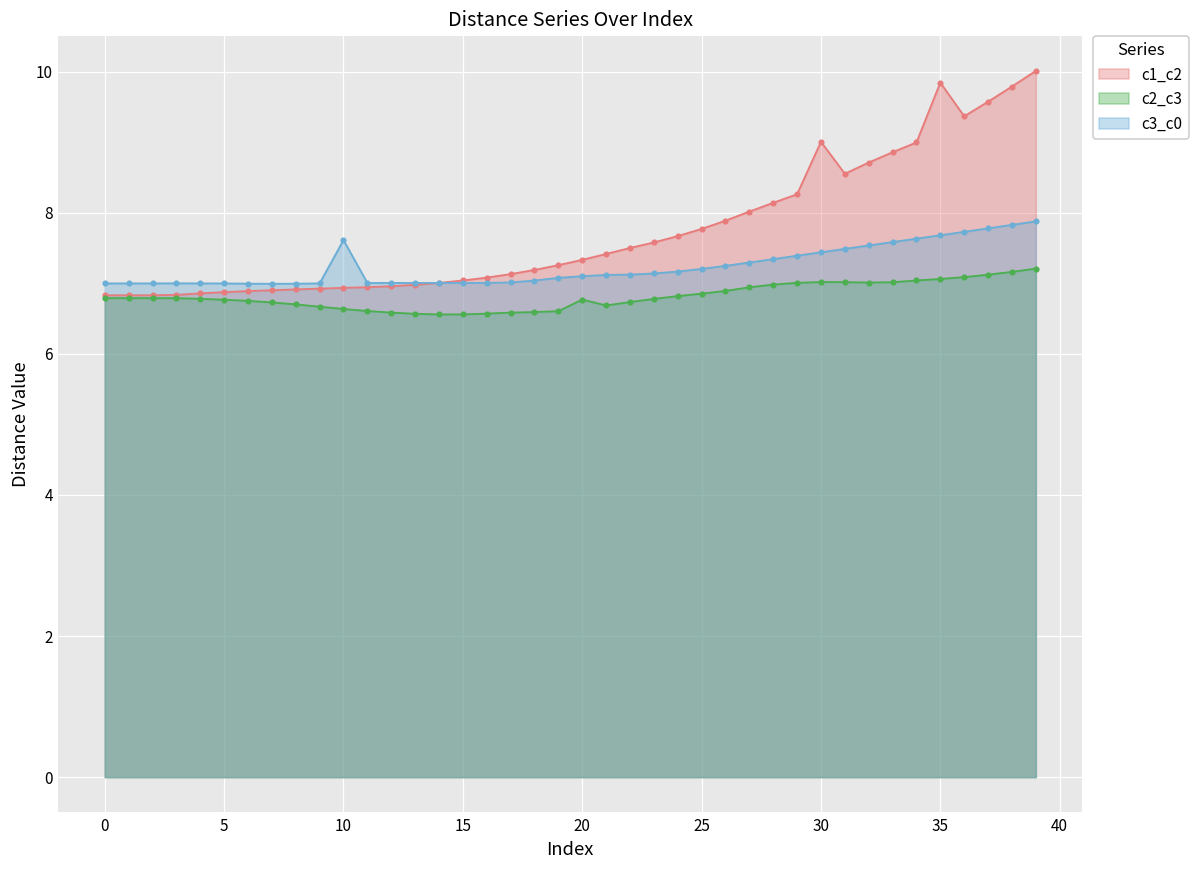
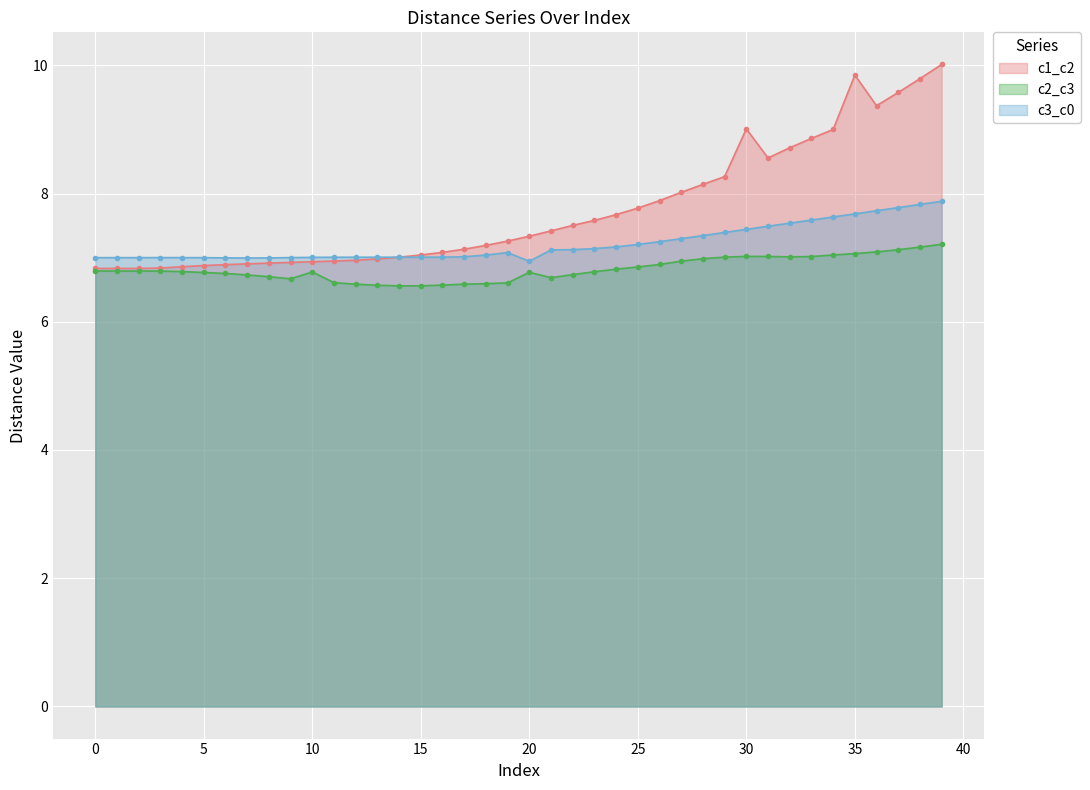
c2_c3, 10: 6.6 -> 6.8
c3_c0, 10: 7.6 -> 7.0
c3_c0, 20: 7.1 -> 6.9
